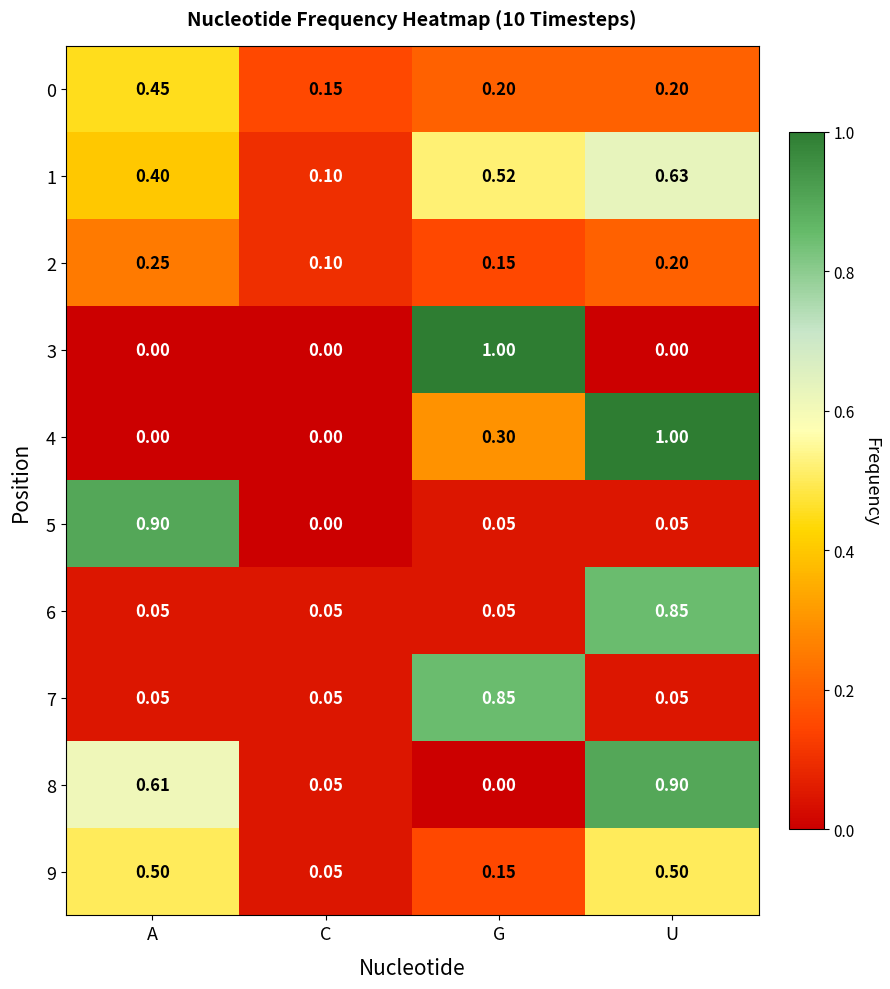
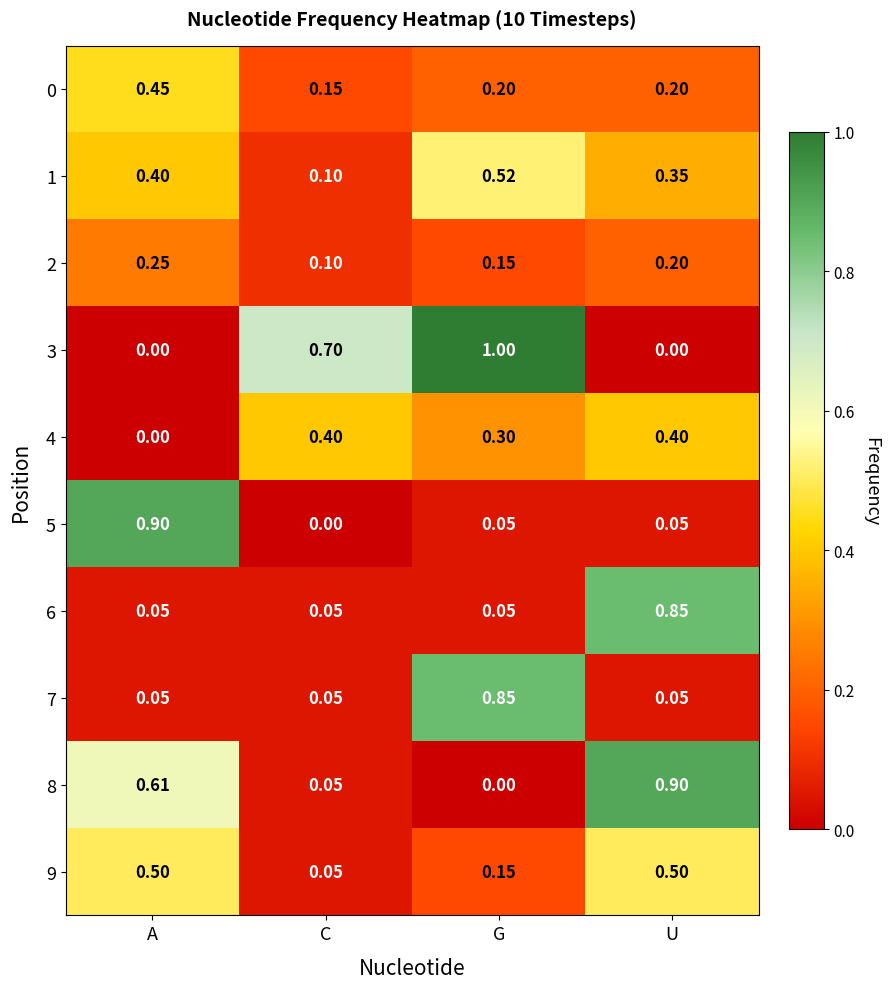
1, U: 0.63 -> 0.35
3, C: 0.00 -> 0.70
4, C: 0.00 -> 0.40
4, U: 1.00 -> 0.40
